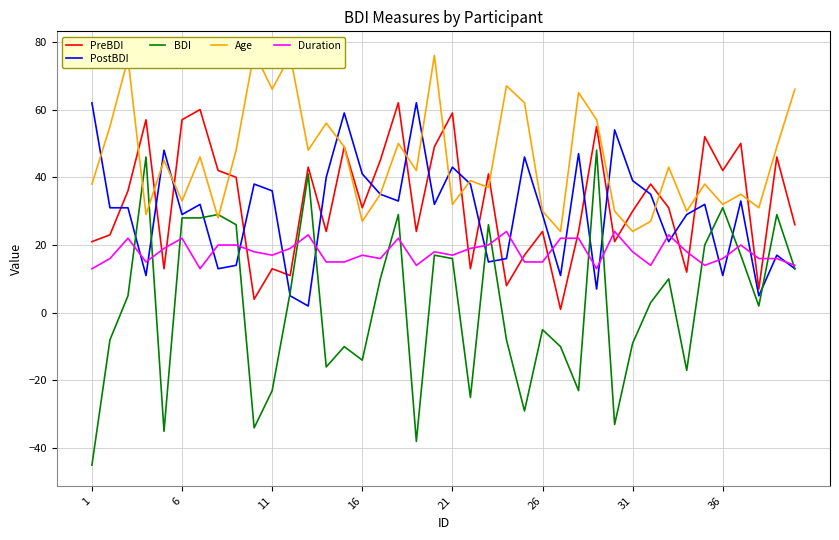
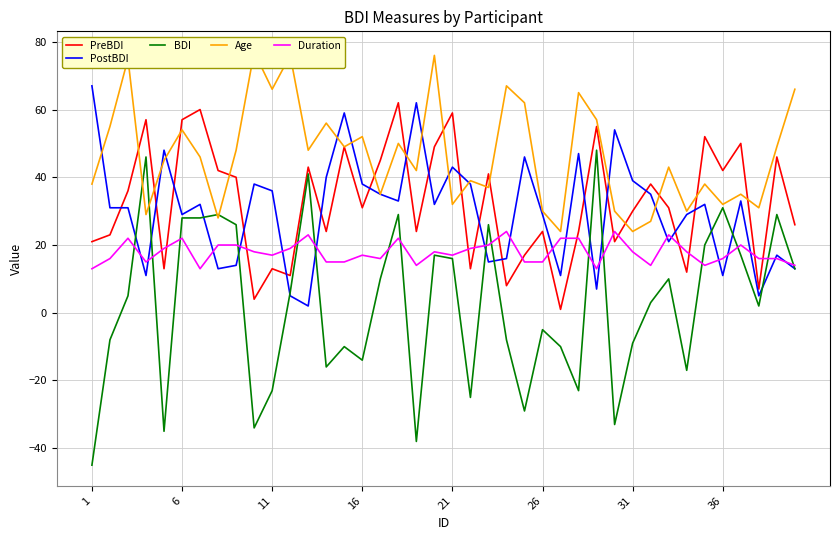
PostBDI, 1: 62 -> 67
Age, 6: 33 -> 54
PostBDI, 16: 41 -> 38
Age, 16: 27 -> 52
